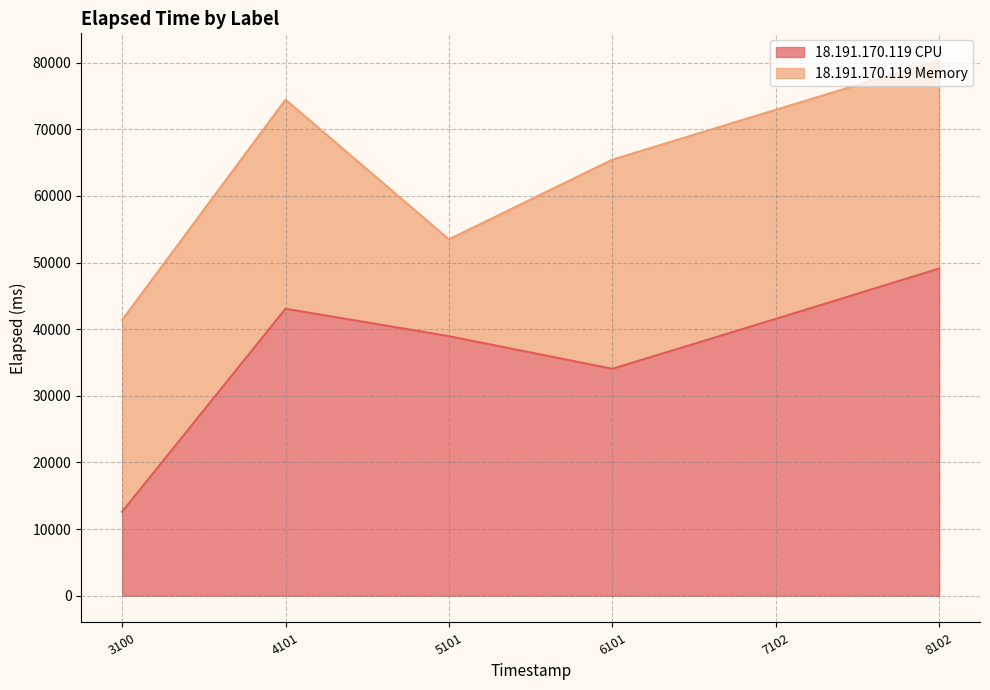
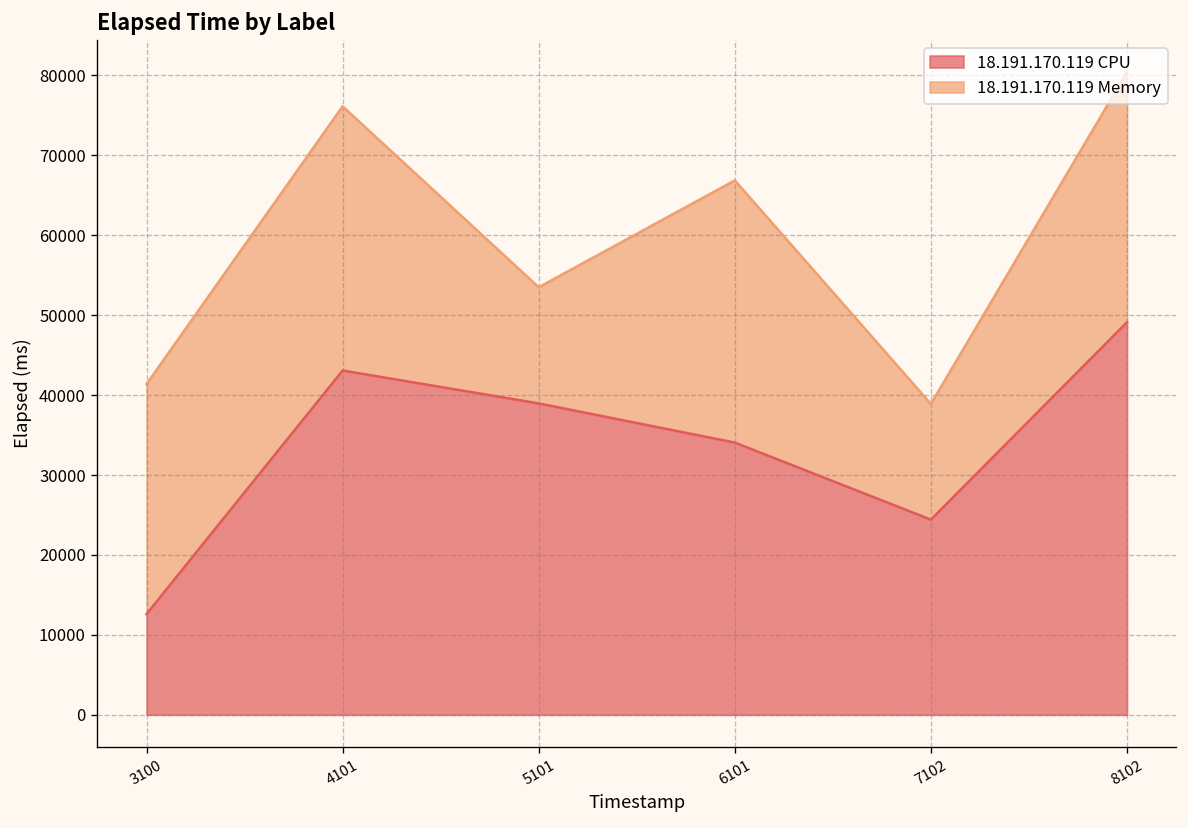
18.191.170.119 Memory, 4101: 31000 -> 33000
18.191.170.119 Memory, 6101: 31000 -> 33000
18.191.170.119 CPU, 7102: 42000 -> 24000
18.191.170.119 Memory, 7102: 31000 -> 14000
